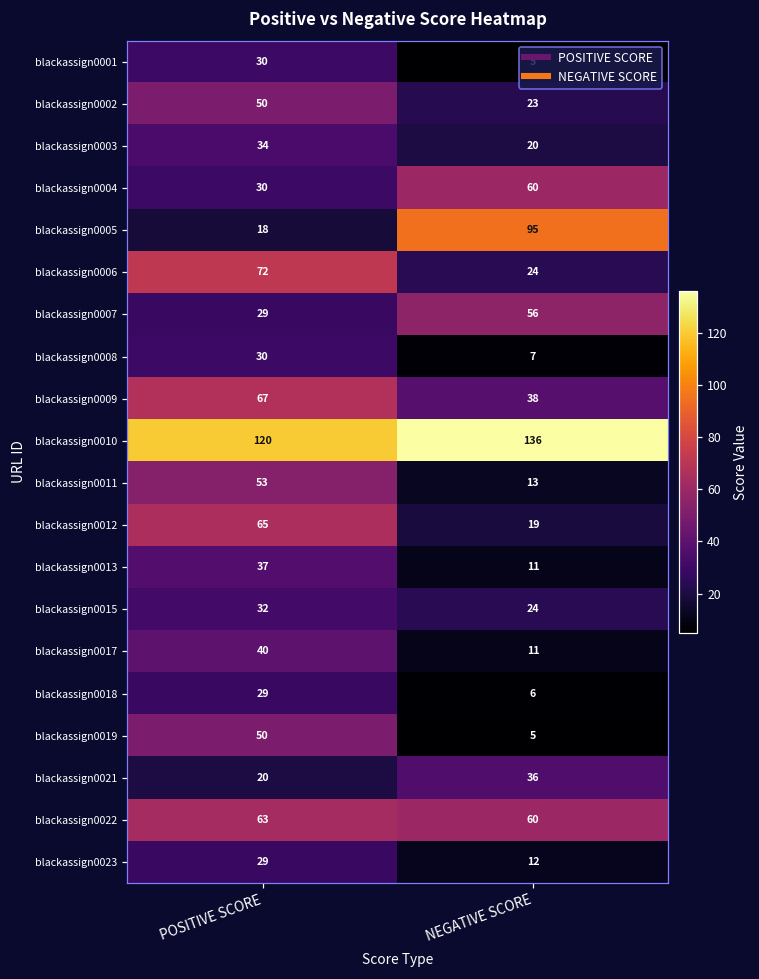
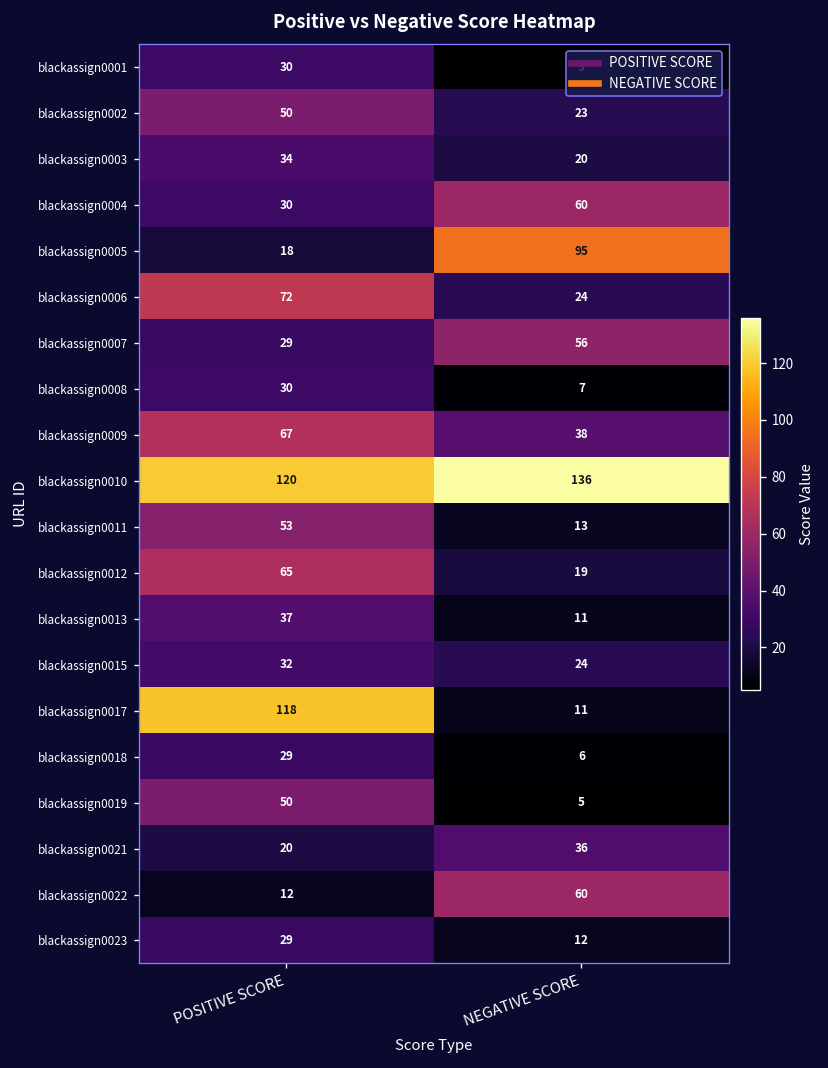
blackassign0017, POSITIVE SCORE: 40 -> 118
blackassign0022, POSITIVE SCORE: 63 -> 12
